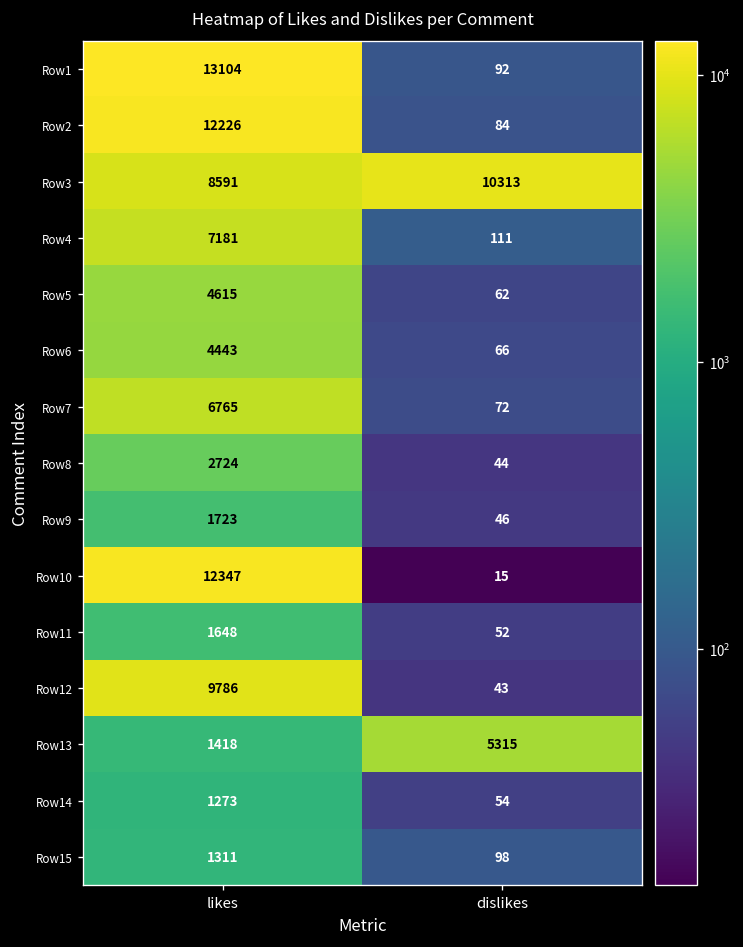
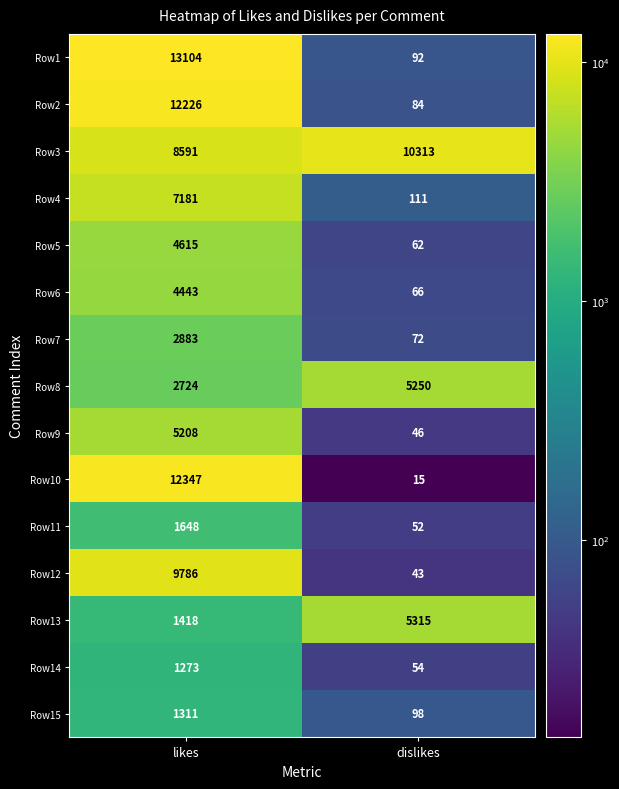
Row7, likes: 6765 -> 2883
Row8, dislikes: 44 -> 5250
Row9, likes: 1723 -> 5208
